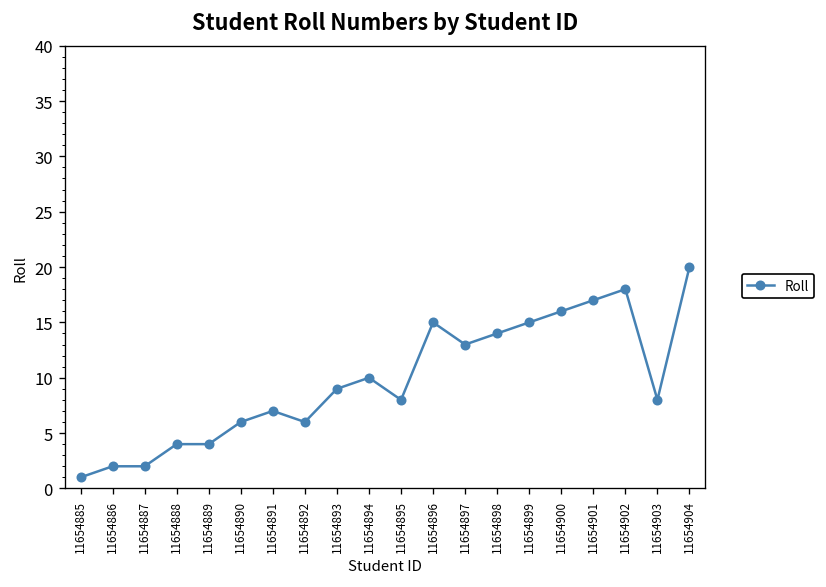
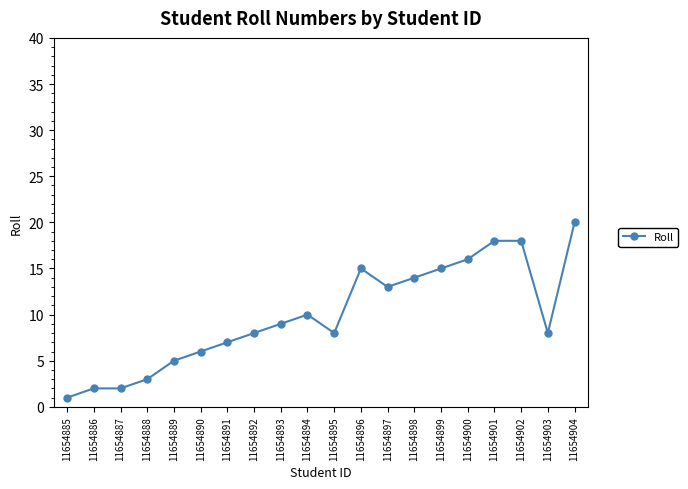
11654888: 4 -> 3
11654889: 4 -> 5
11654892: 6 -> 8
11654901: 17 -> 18
